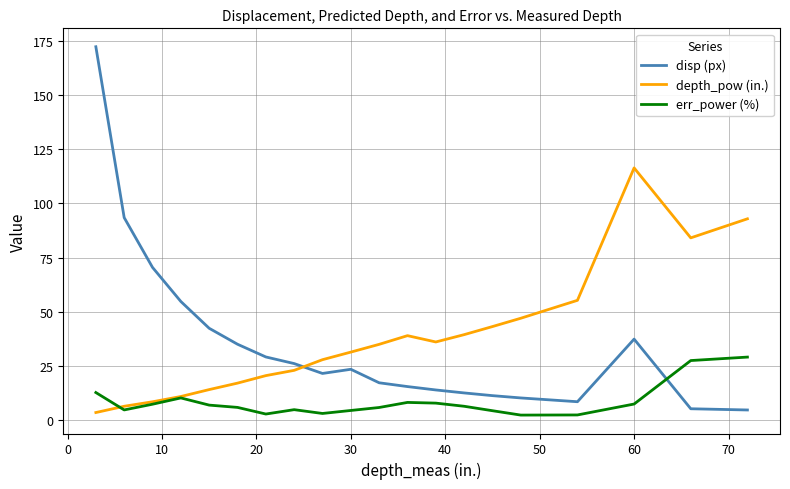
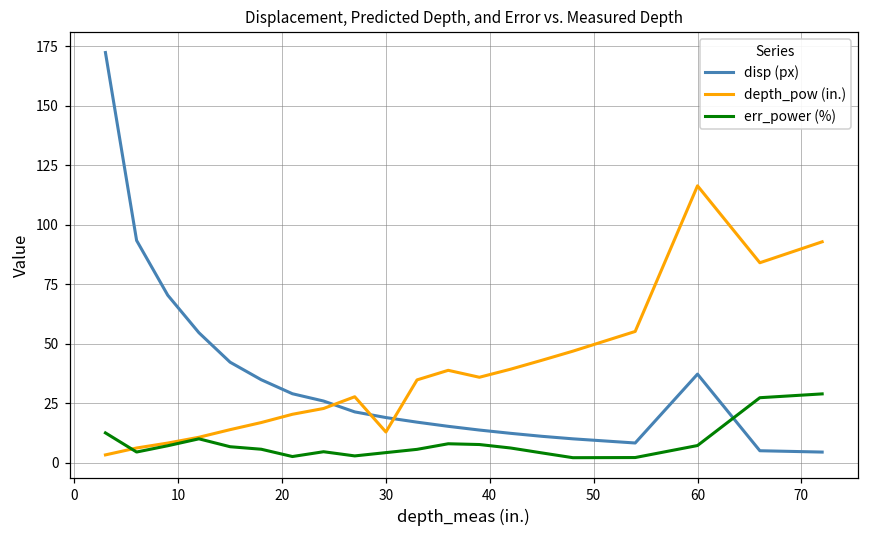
disp (px), 30: 23 -> 19
depth_pow (in.), 30: 31 -> 13
